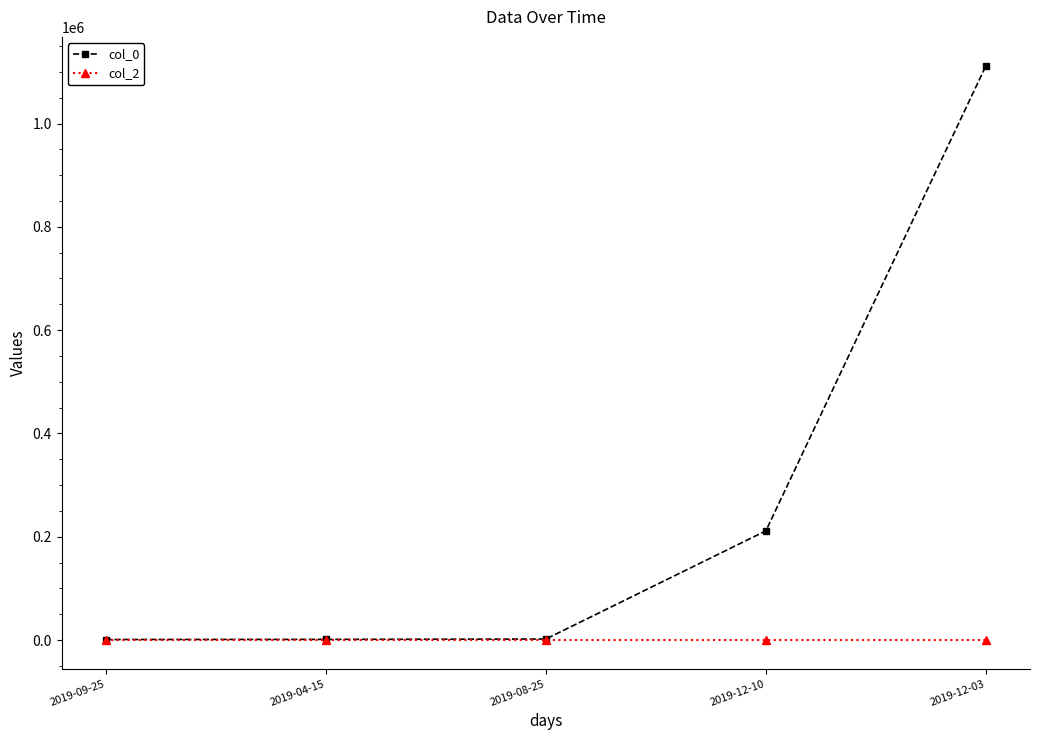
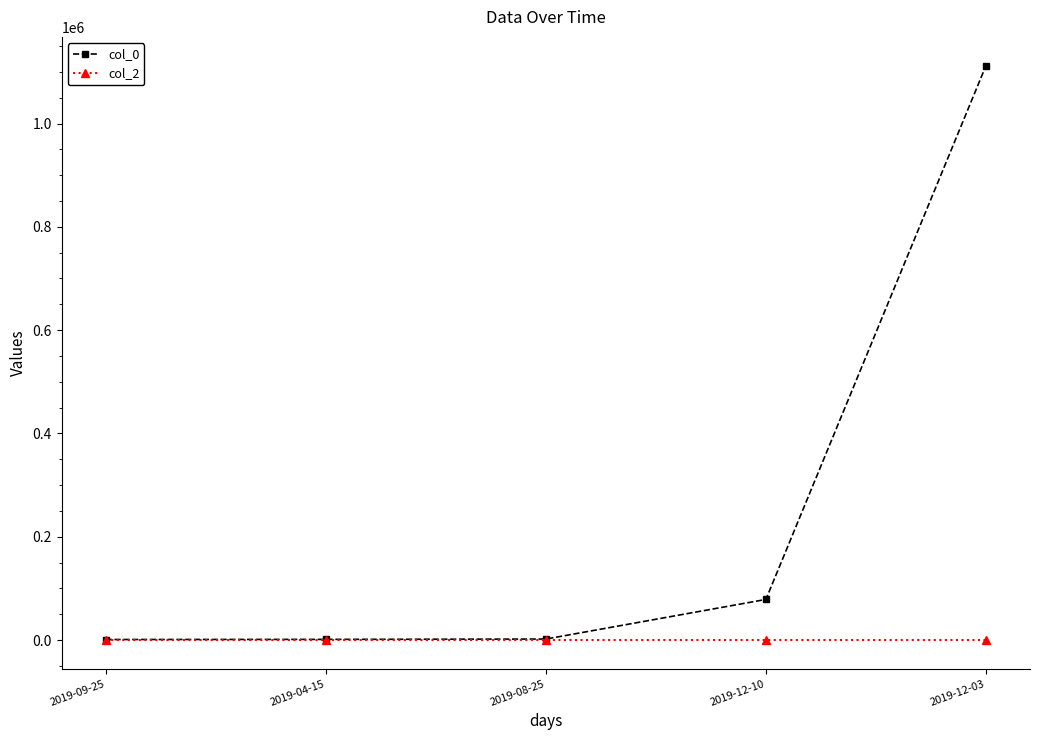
col_0, 2019-12-10: 210000 -> 80000
